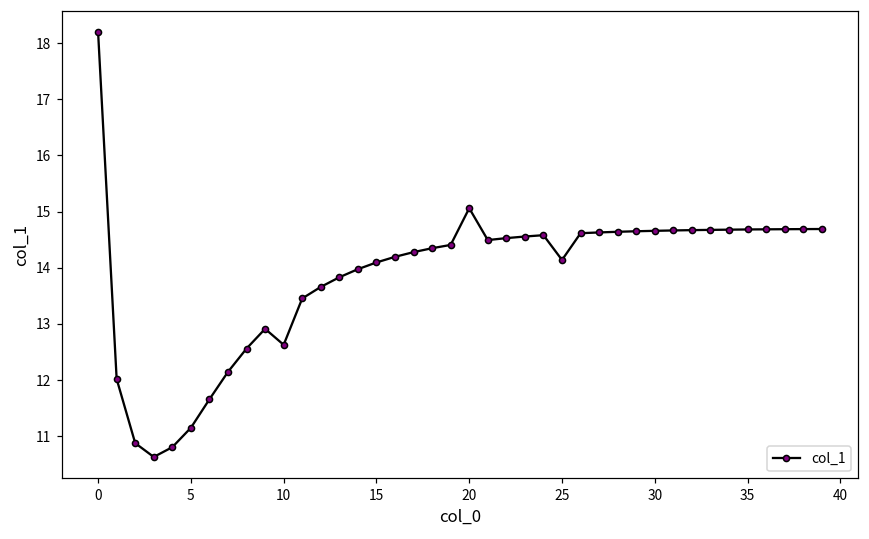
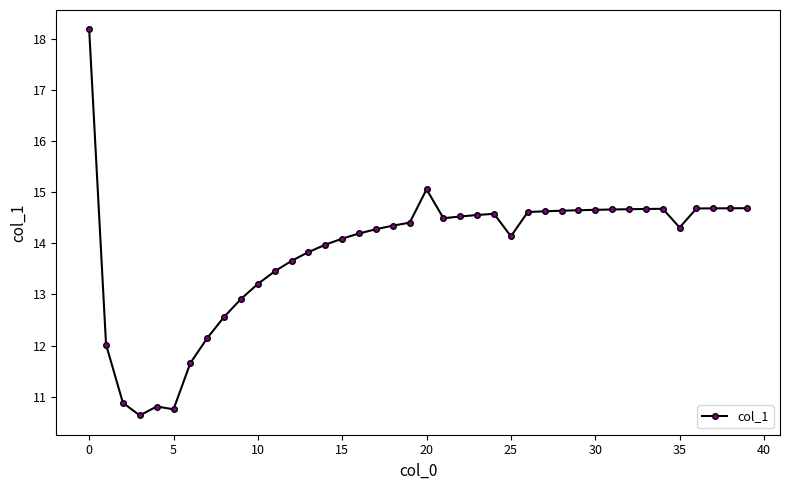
5: 11.2 -> 10.8
10: 12.6 -> 13.2
35: 14.7 -> 14.3
